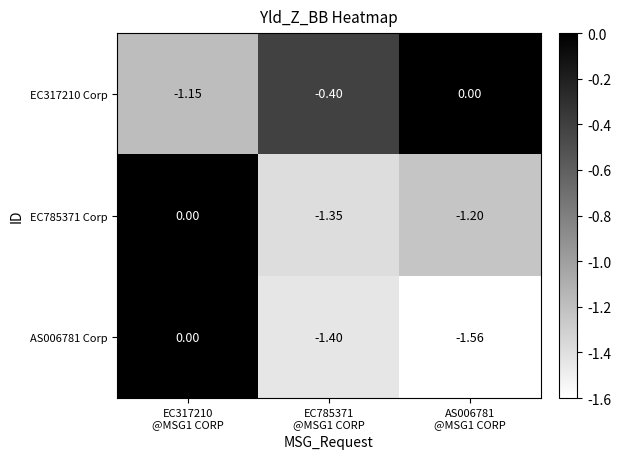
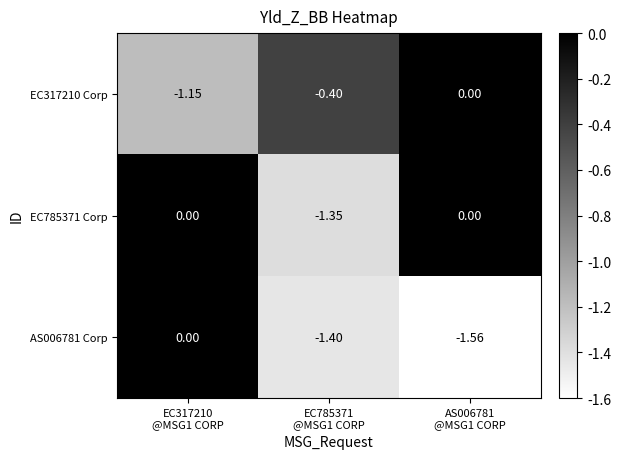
EC785371 Corp, AS006781 @MSG1 CORP: -1.20 -> 0.00
